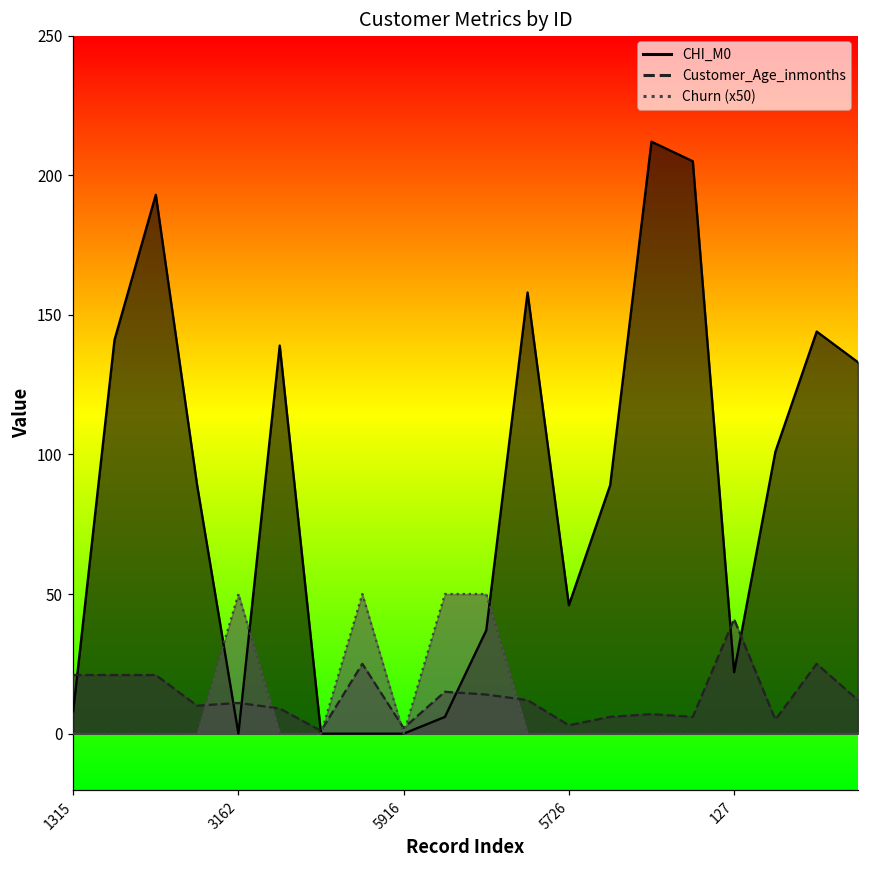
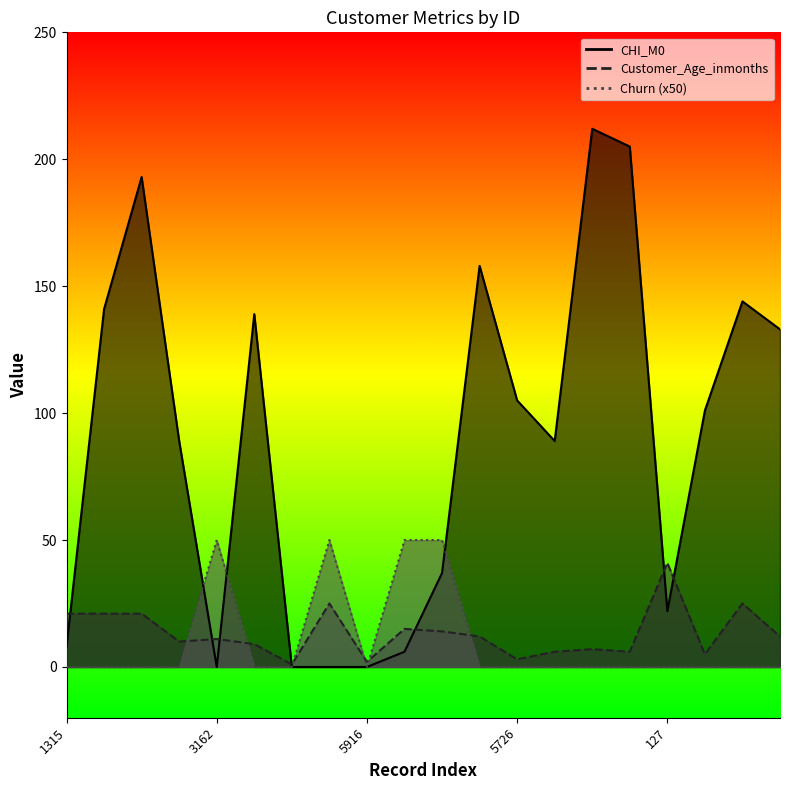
CHI_M0, 5726: 46 -> 105
